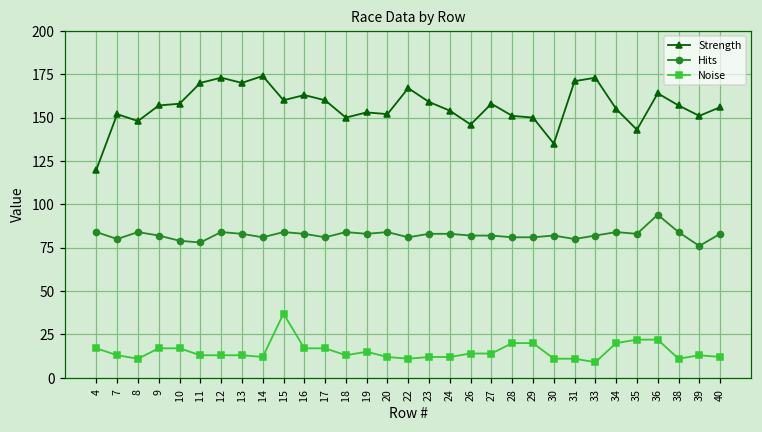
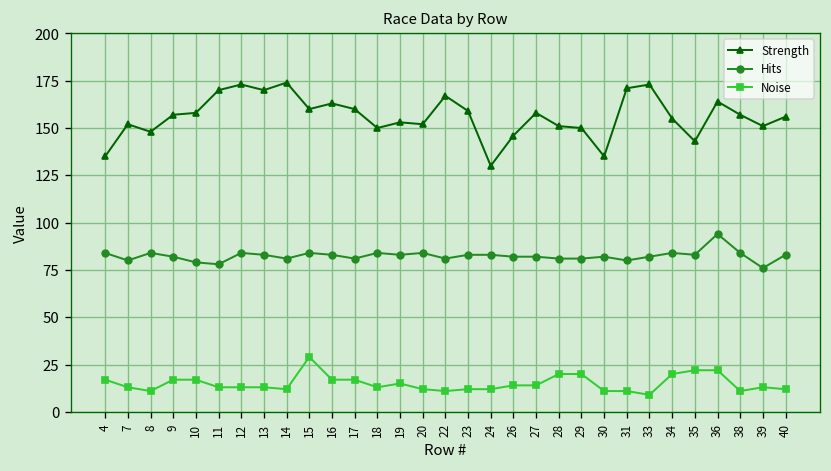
Strength, 4: 120 -> 135
Noise, 15: 37 -> 29
Strength, 24: 154 -> 130
